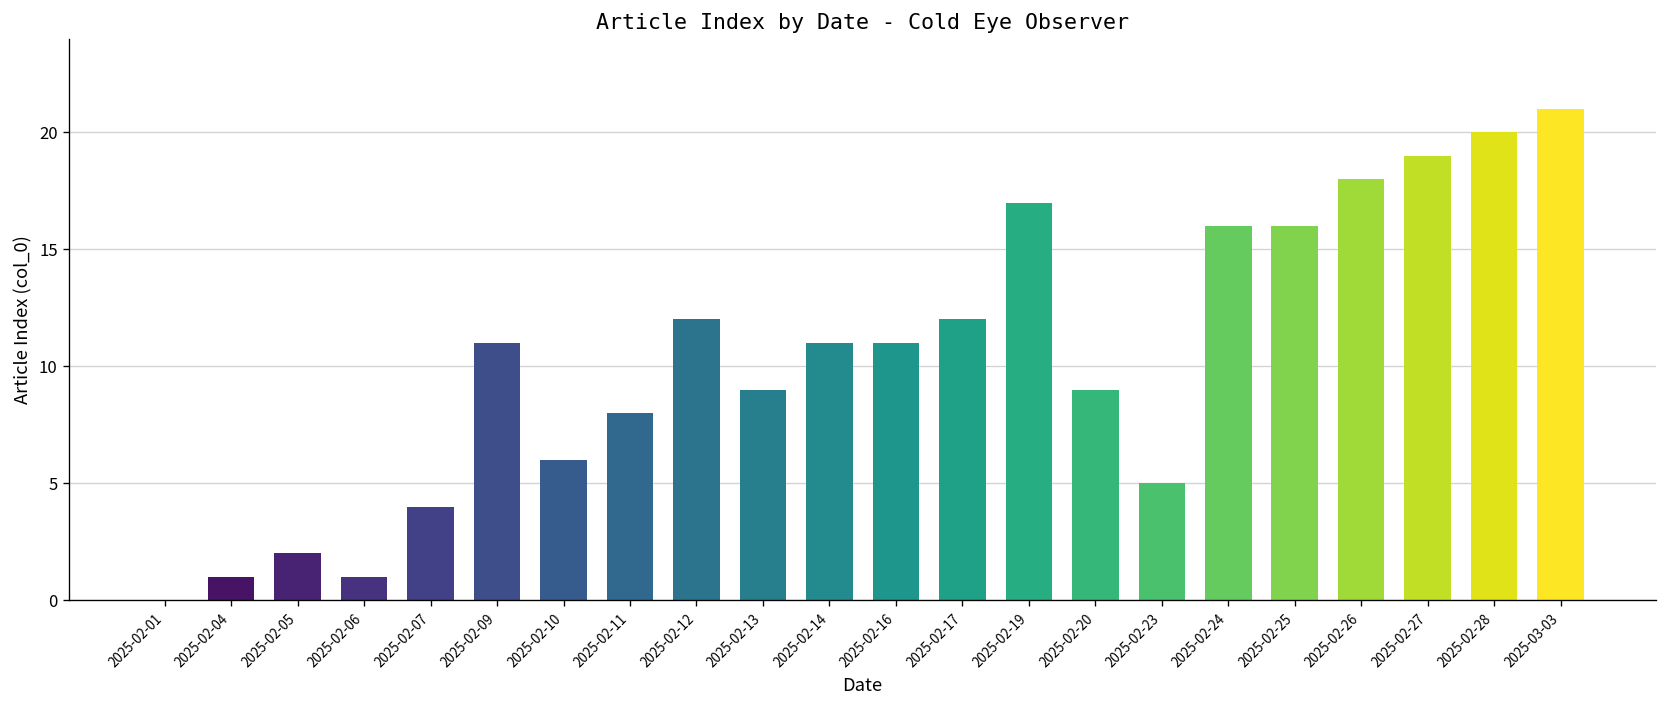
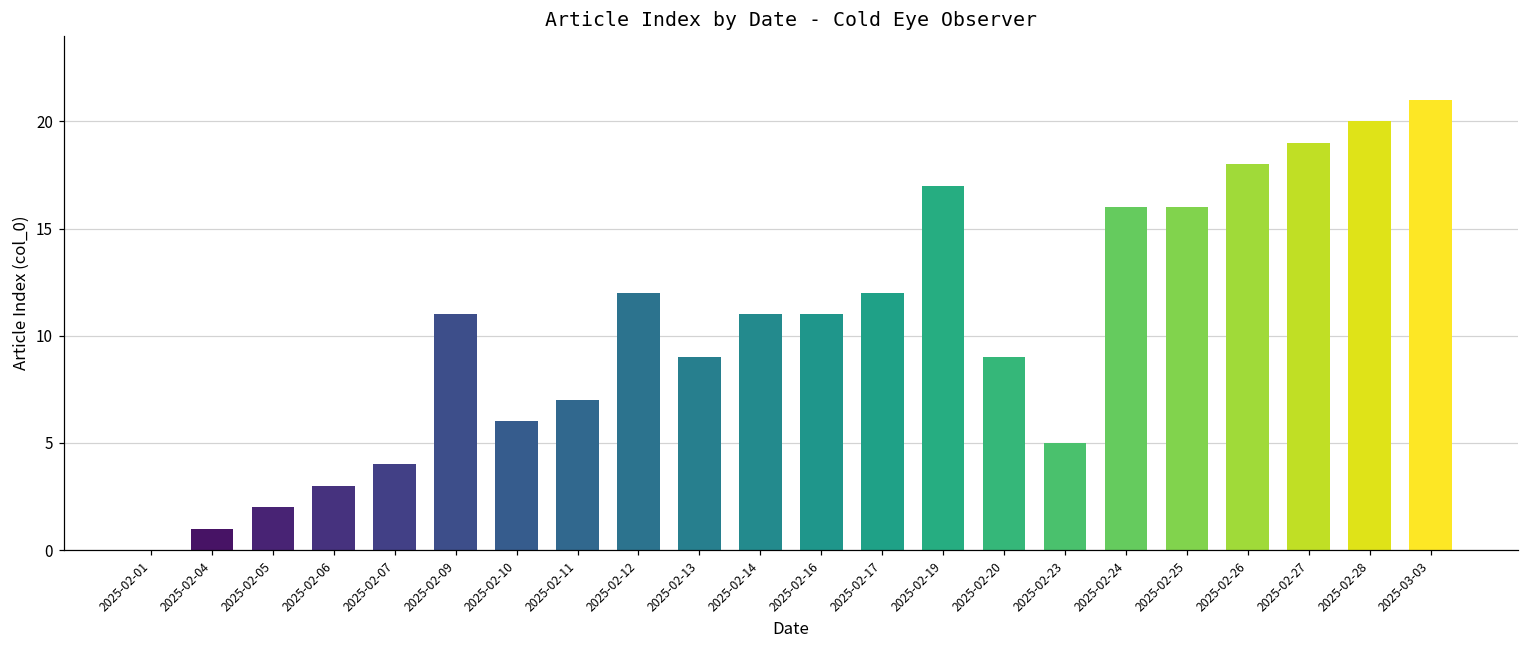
2025-02-06: 1 -> 3
2025-02-11: 8 -> 7
